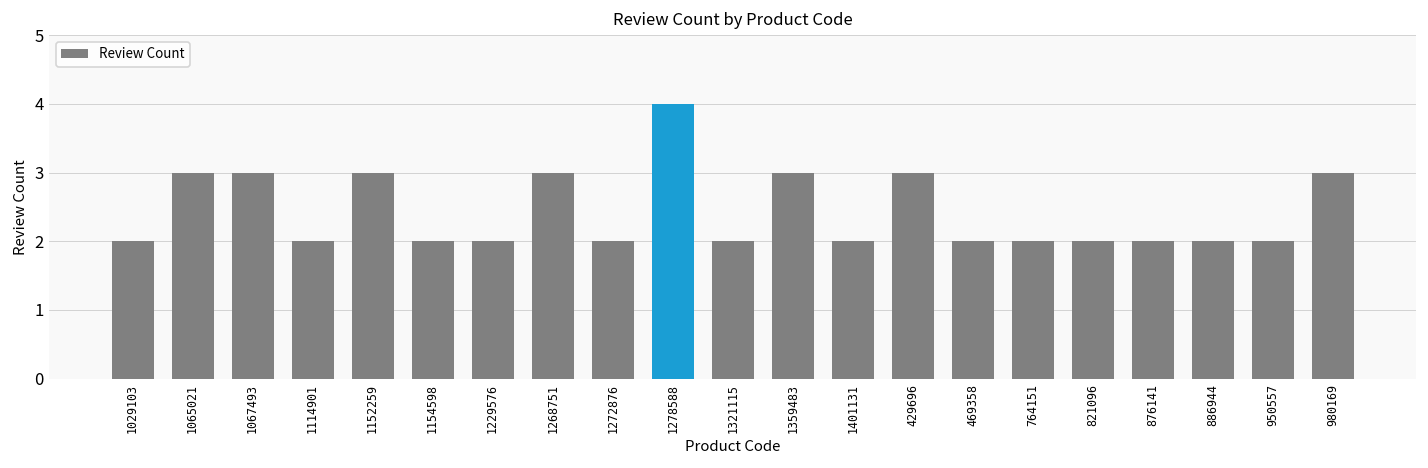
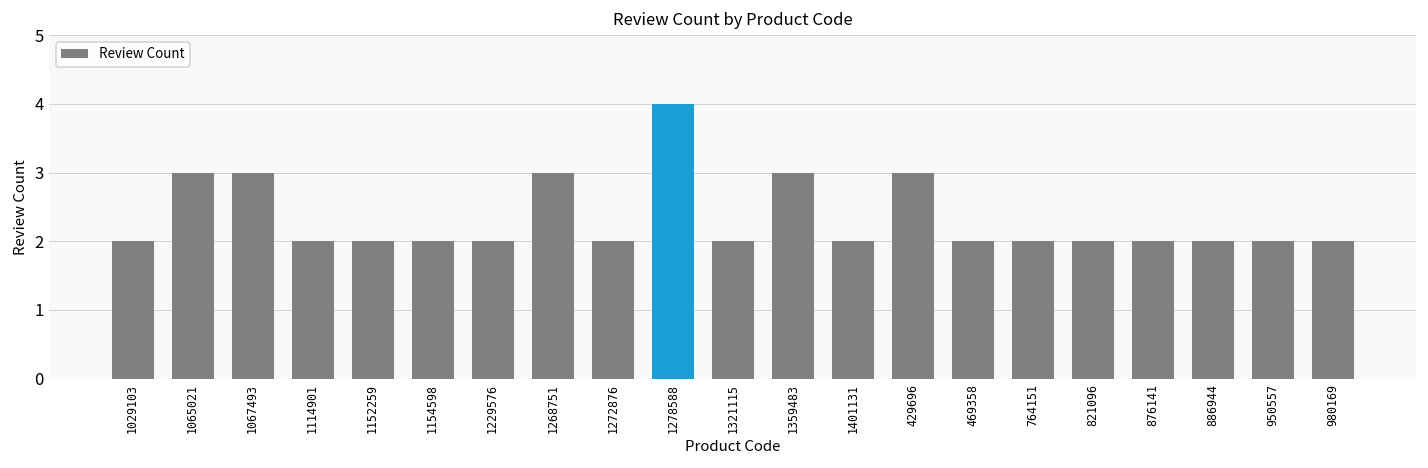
1152259: 3 -> 2
980169: 3 -> 2
